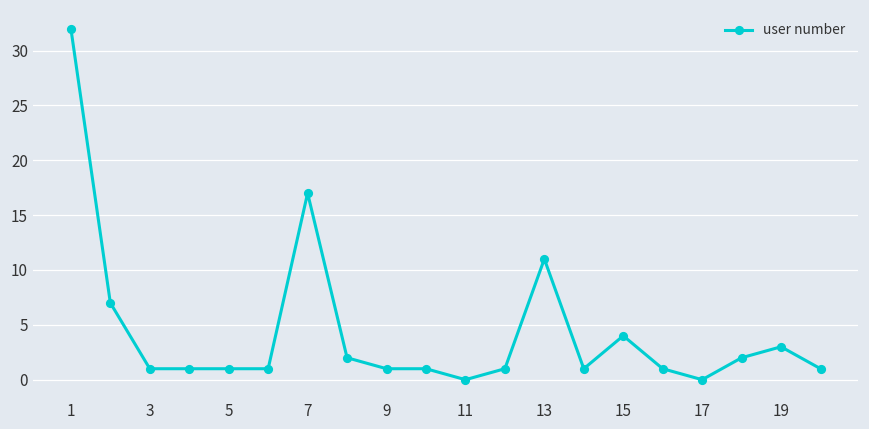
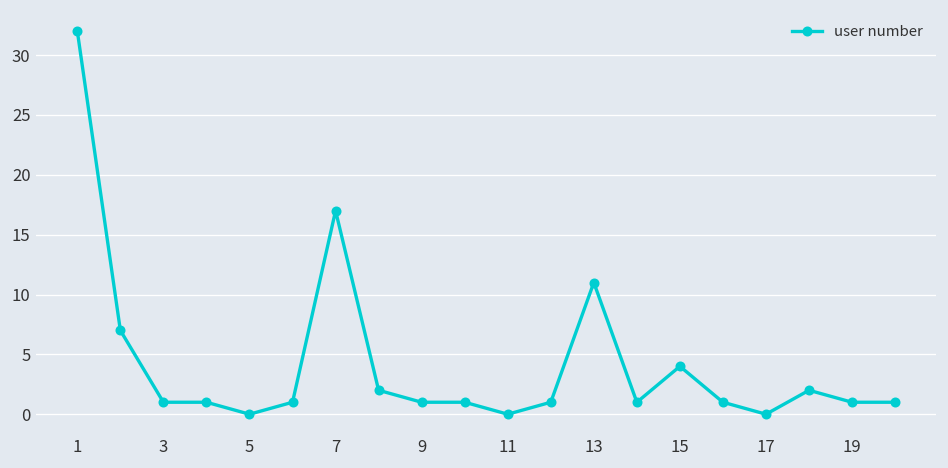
5: 1 -> 0
19: 3 -> 1
